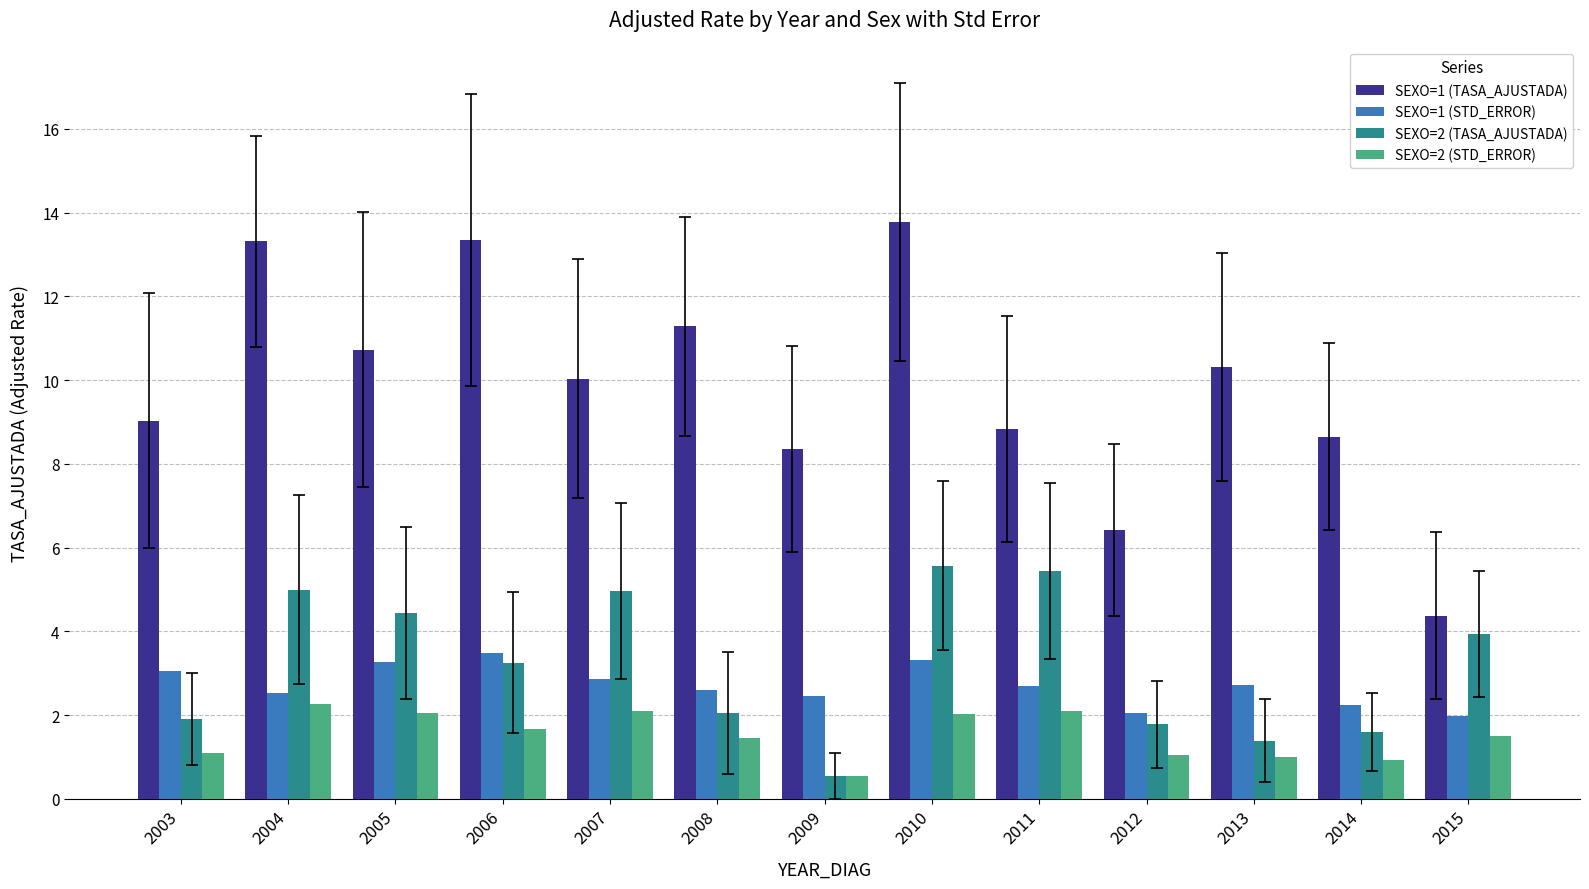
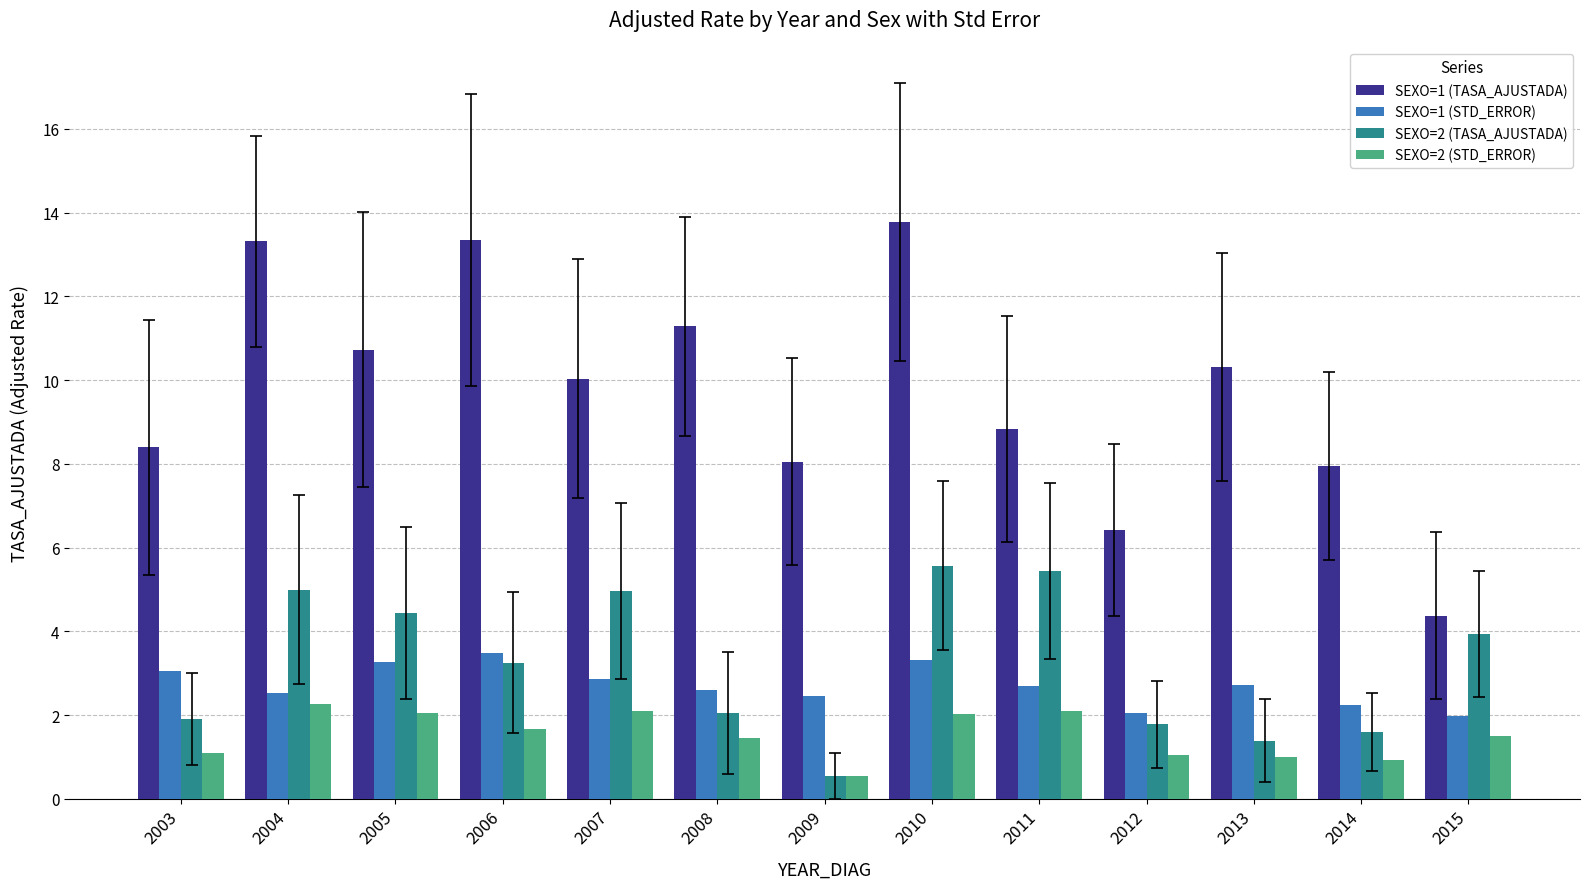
SEXO=1 (TASA_AJUSTADA), 2003: 9.0 -> 8.4
SEXO=1 (TASA_AJUSTADA), 2009: 8.4 -> 8.1
SEXO=1 (TASA_AJUSTADA), 2014: 8.7 -> 8.0
